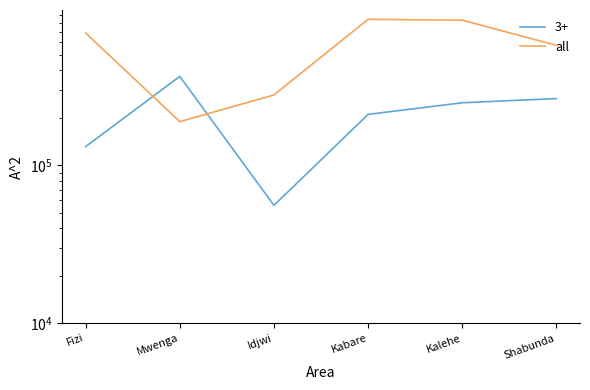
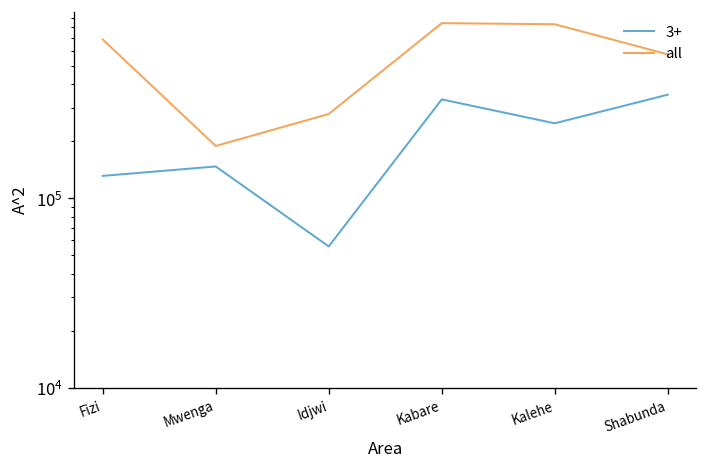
3+, Mwenga: 370000 -> 150000
3+, Kabare: 210000 -> 330000
3+, Shabunda: 260000 -> 350000
